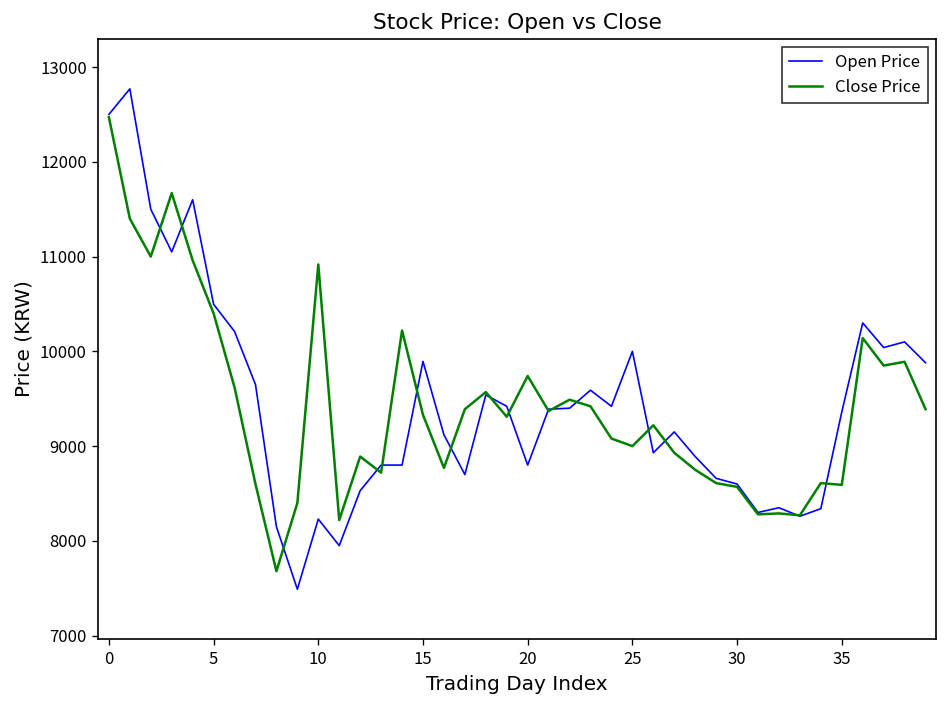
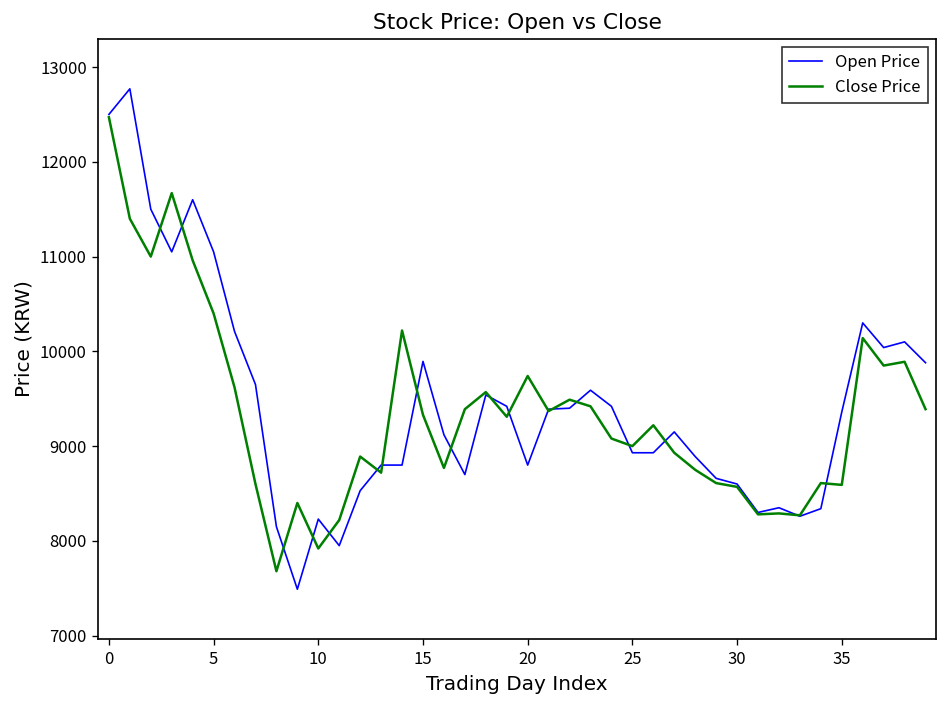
Open Price, 5: 10500 -> 11100
Close Price, 10: 10900 -> 7900
Open Price, 25: 10000 -> 8900
